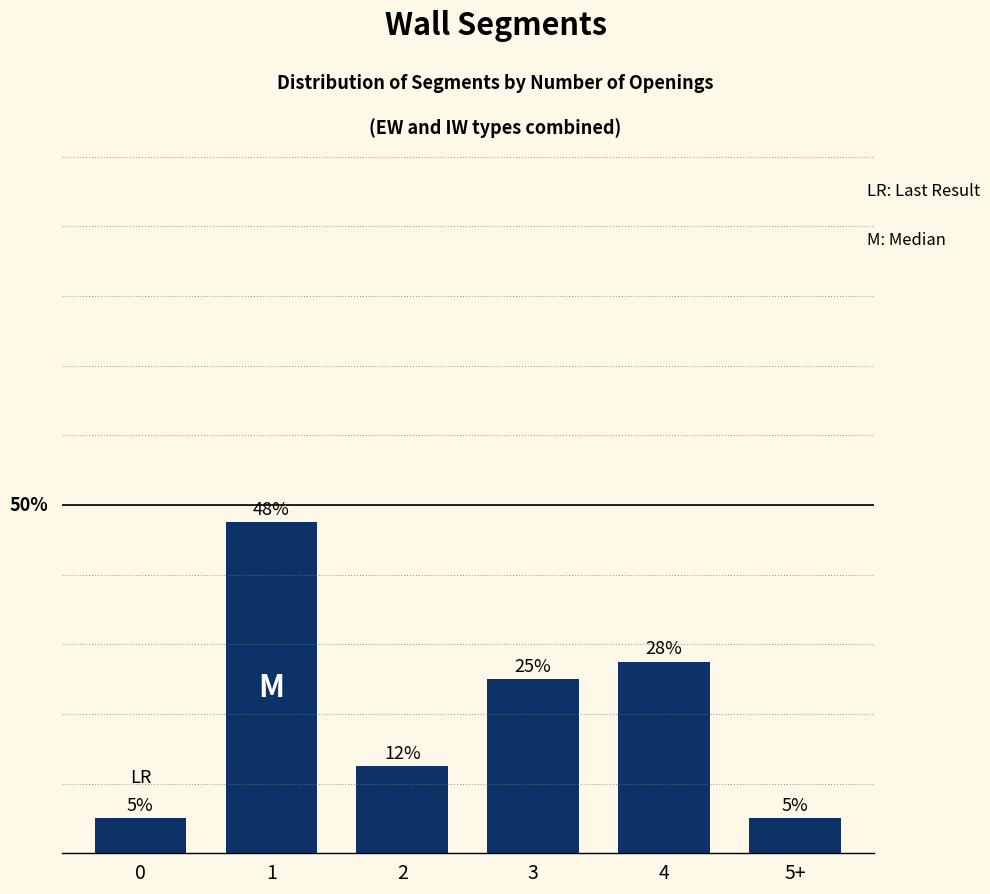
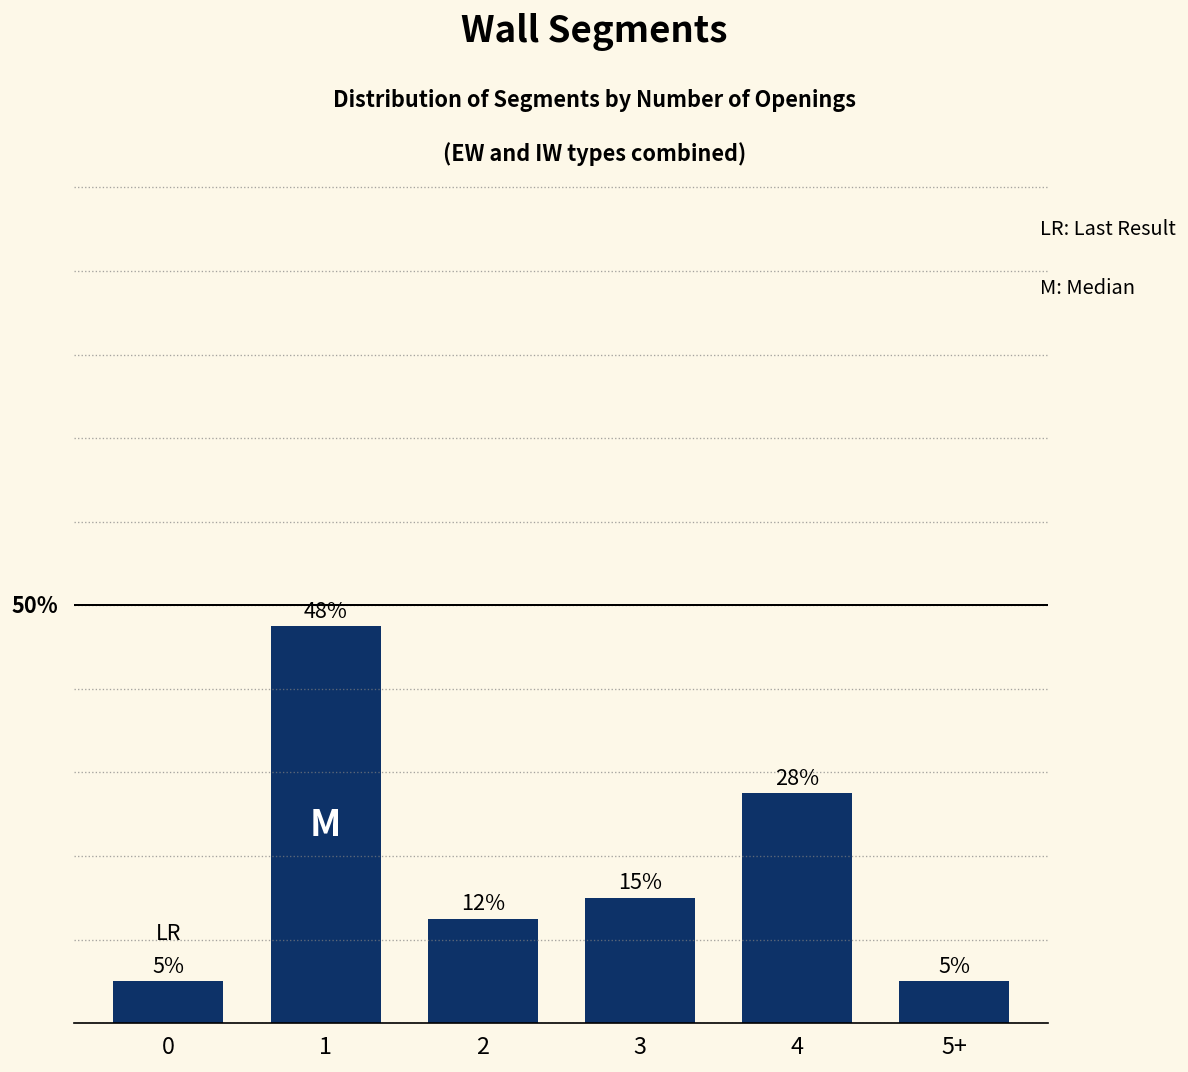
3: 25% -> 15%
